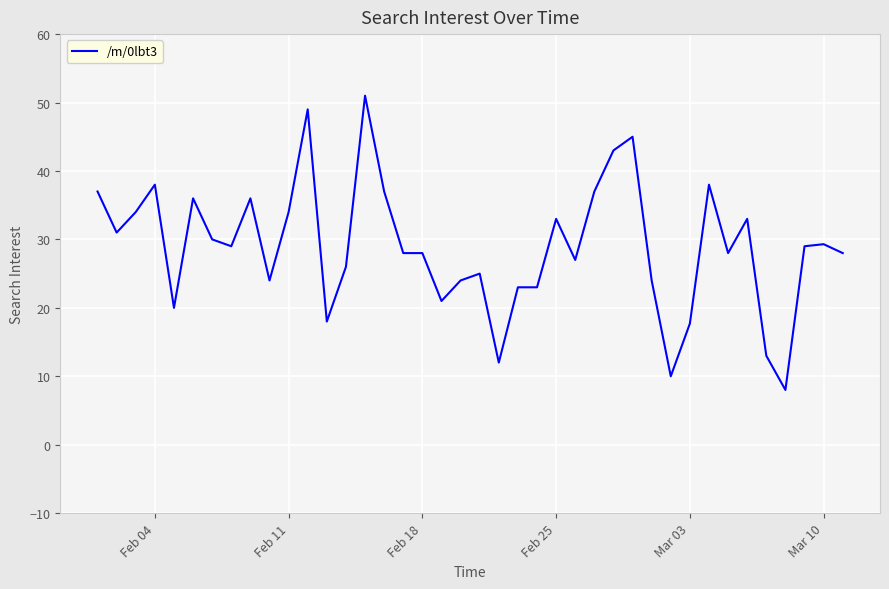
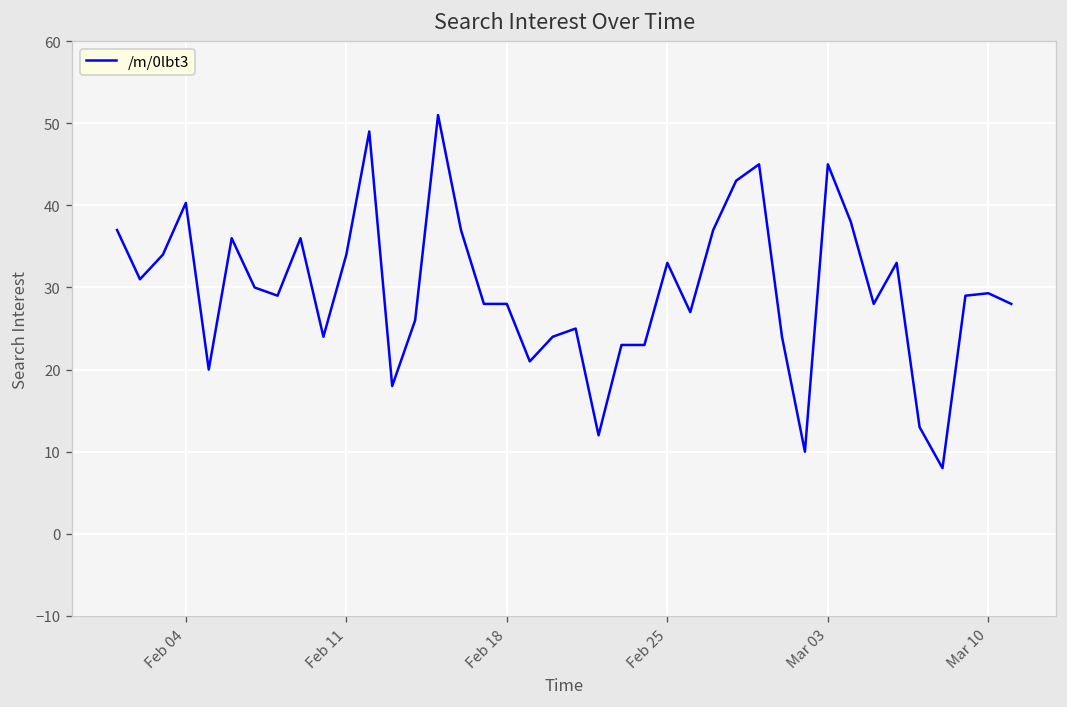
Feb 04: 38 -> 40
Mar 03: 18 -> 45
